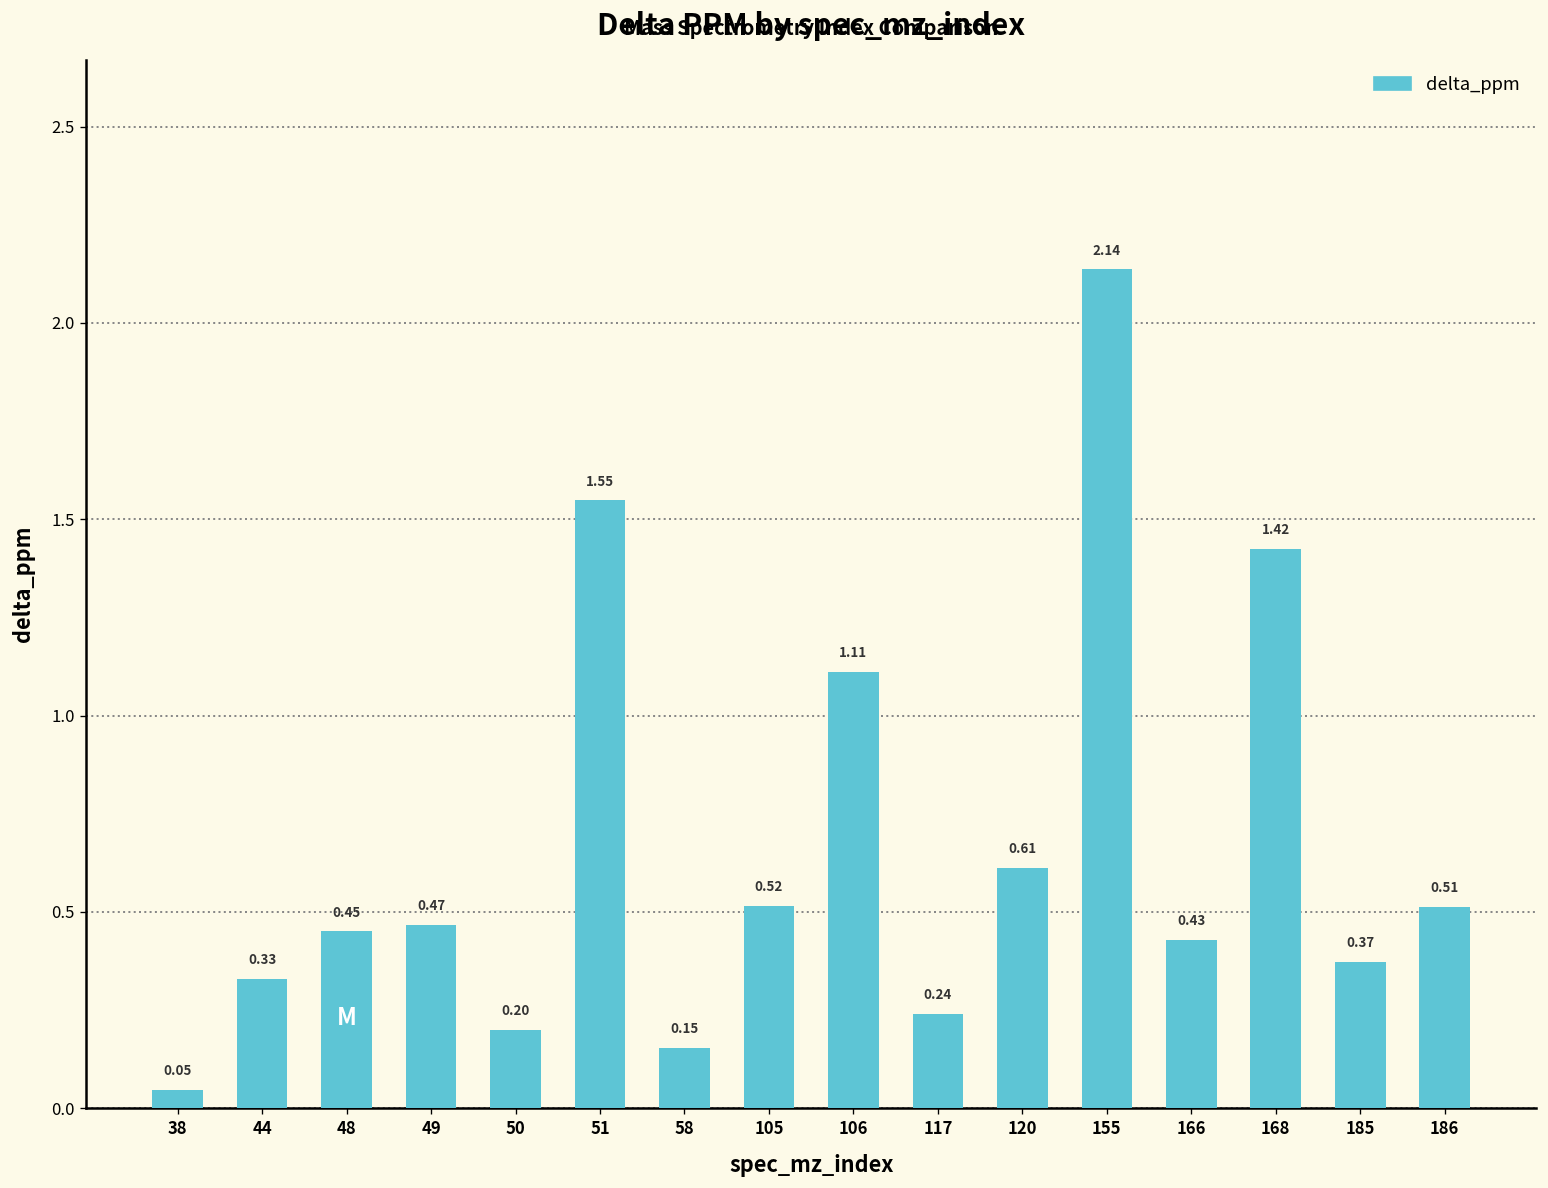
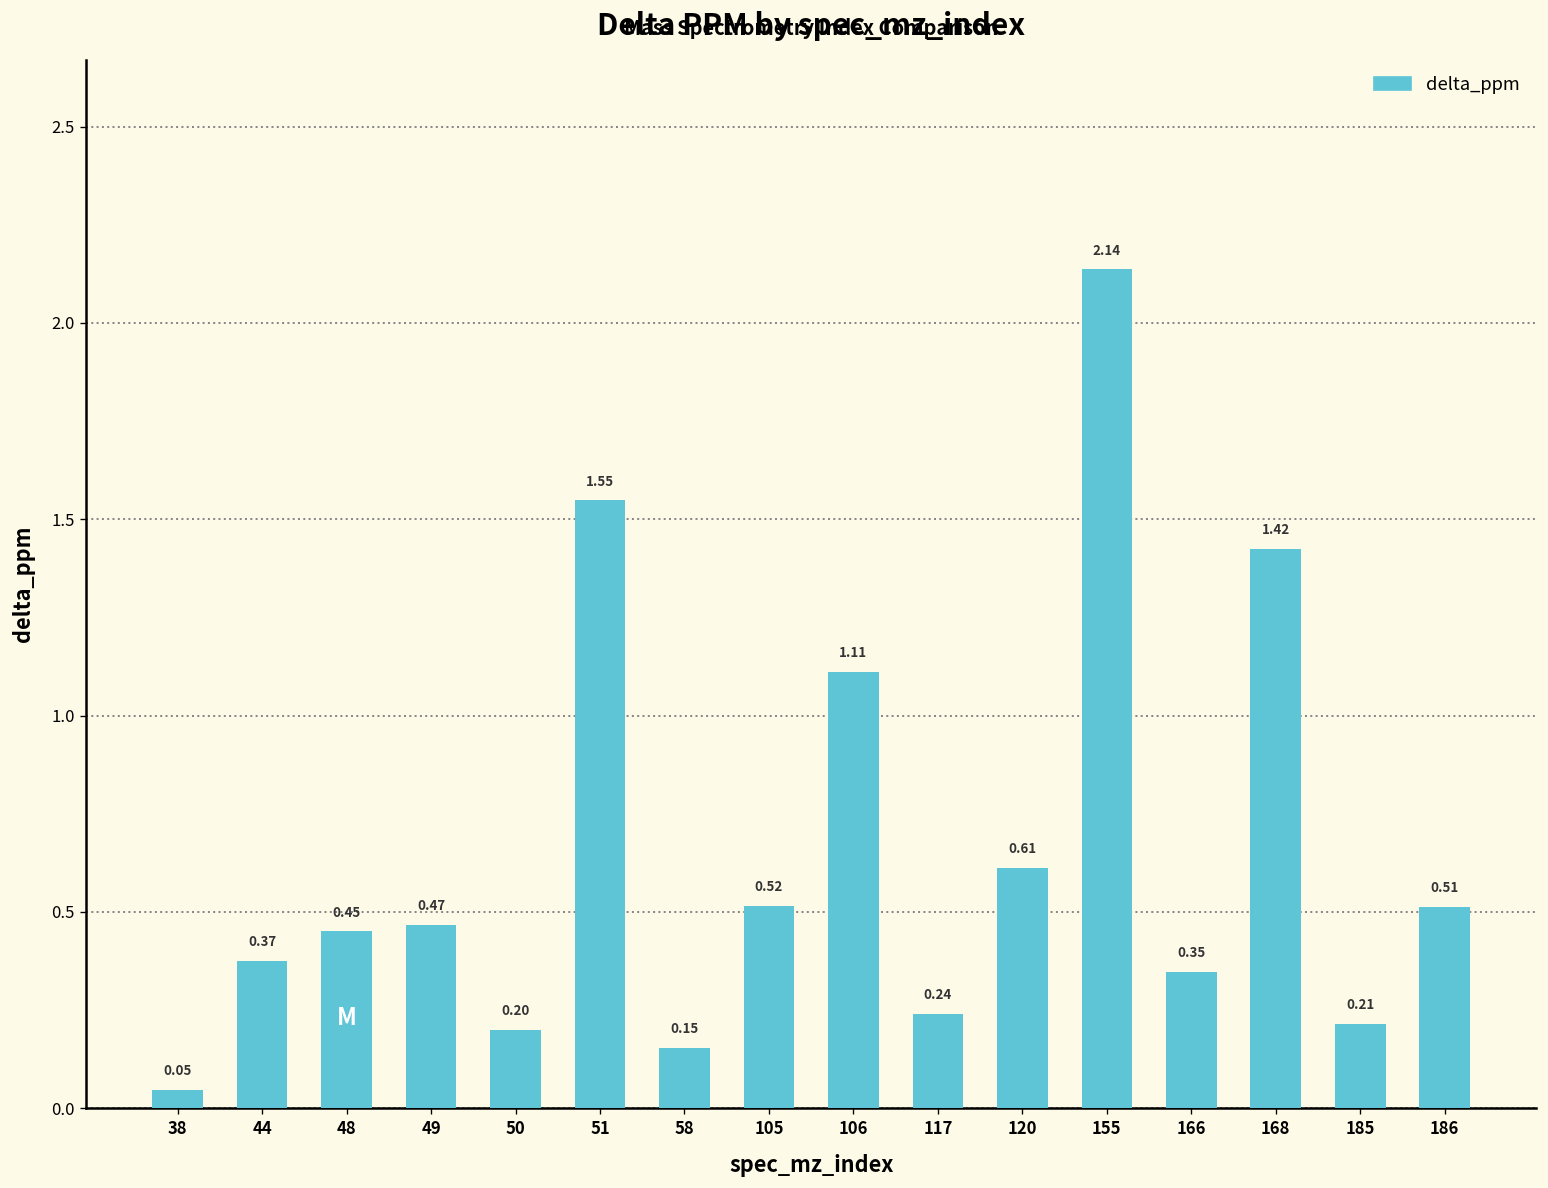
44: 0.33 -> 0.37
166: 0.43 -> 0.35
185: 0.37 -> 0.21
